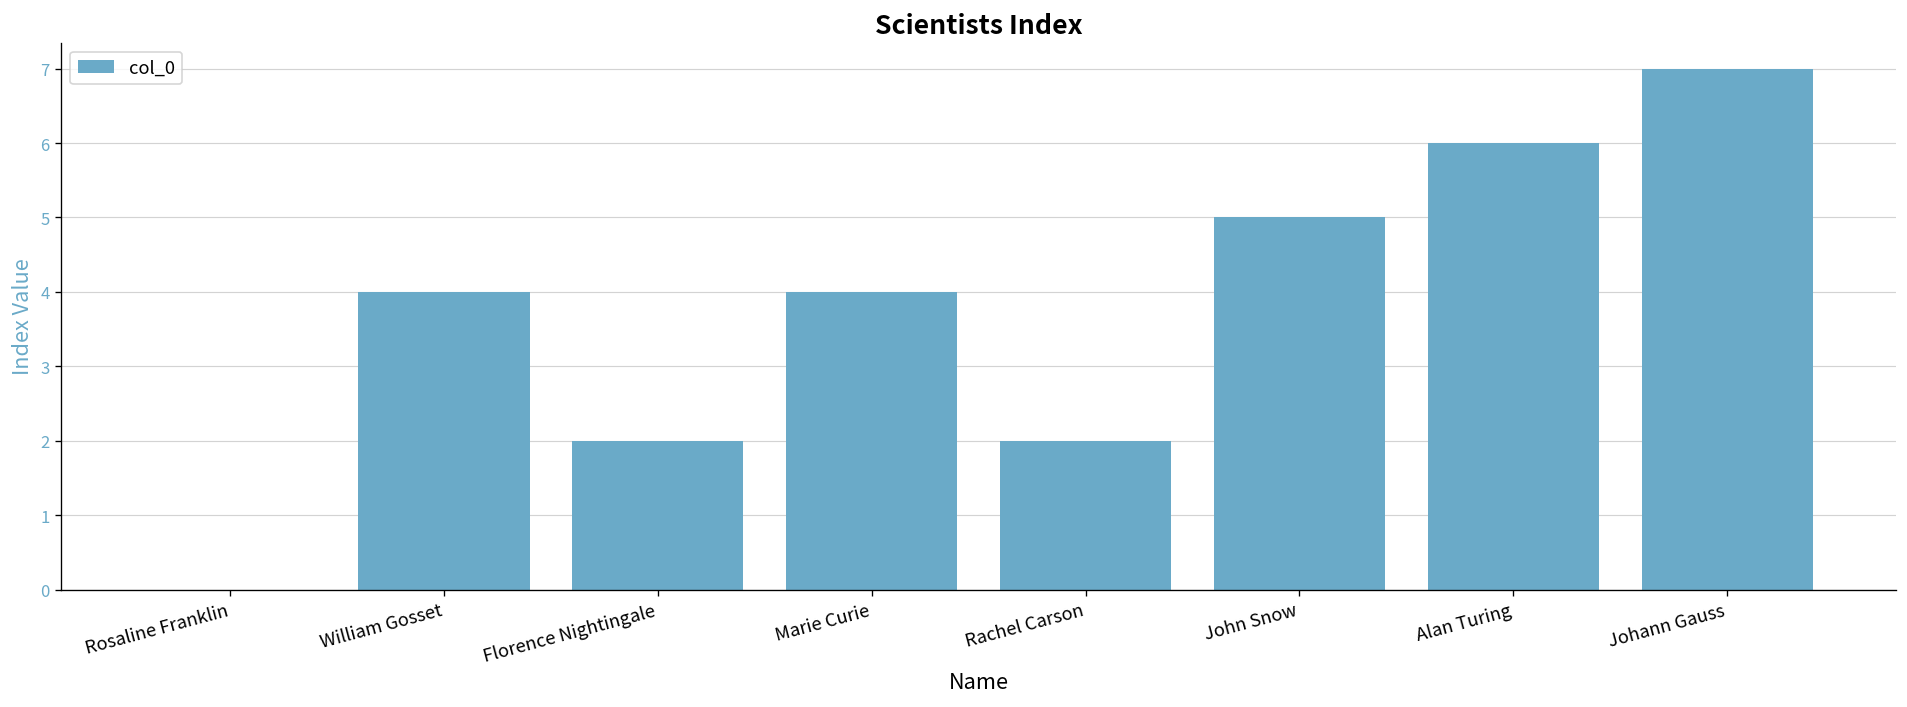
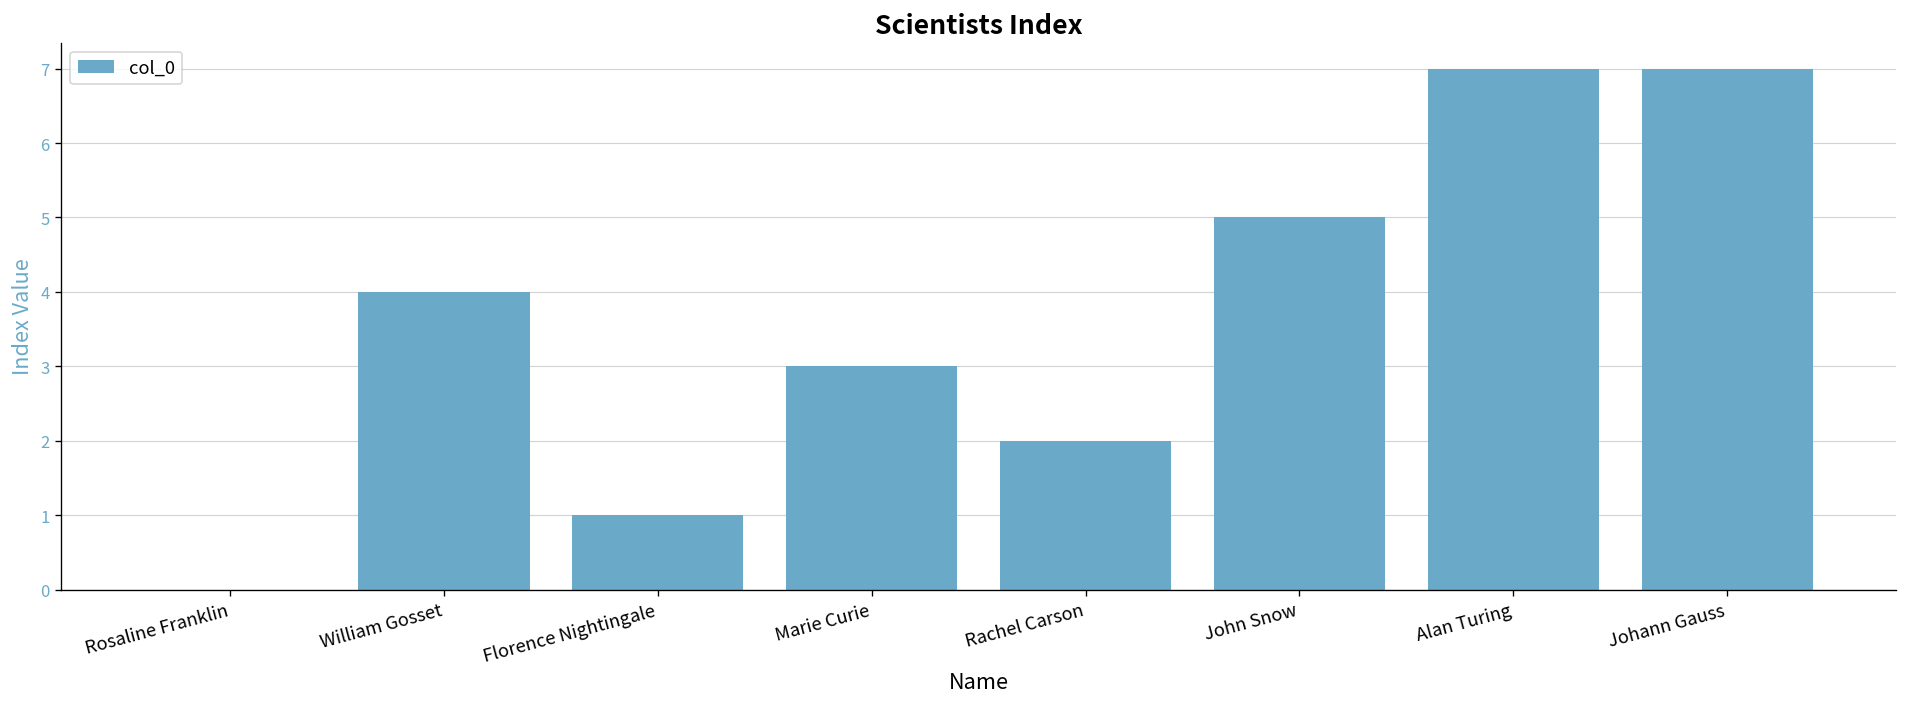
Florence Nightingale: 2 -> 1
Marie Curie: 4 -> 3
Alan Turing: 6 -> 7
